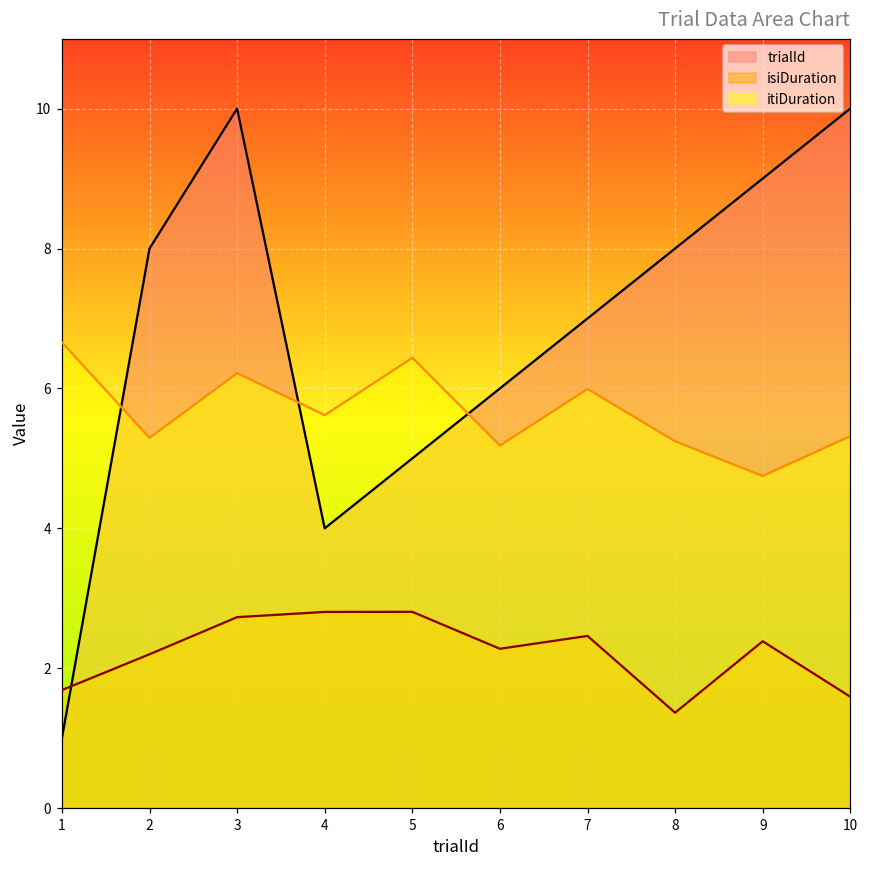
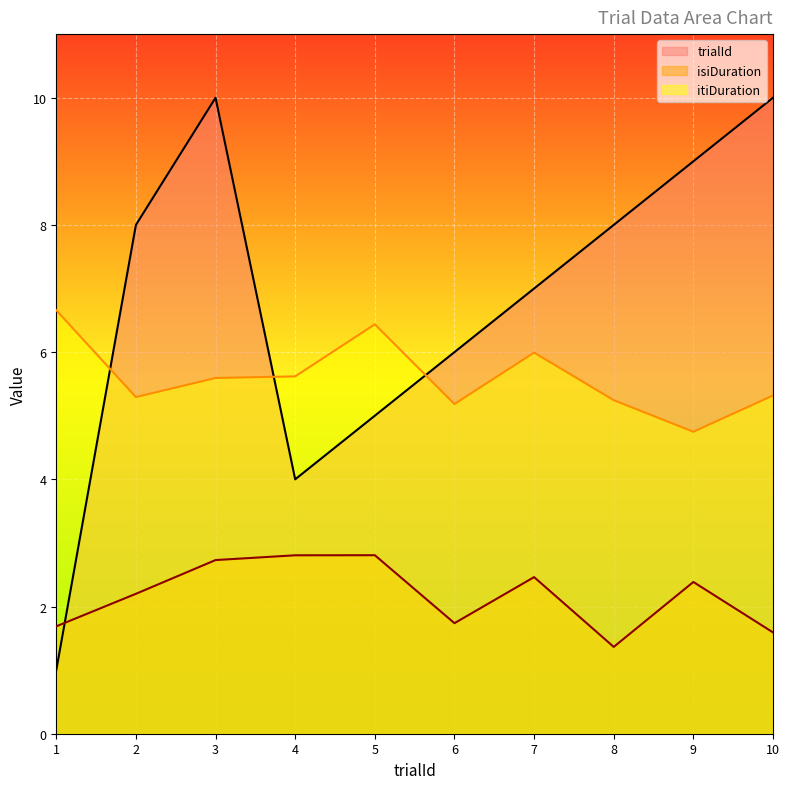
itiDuration, 3: 6.2 -> 5.6
isiDuration, 6: 2.3 -> 1.7
